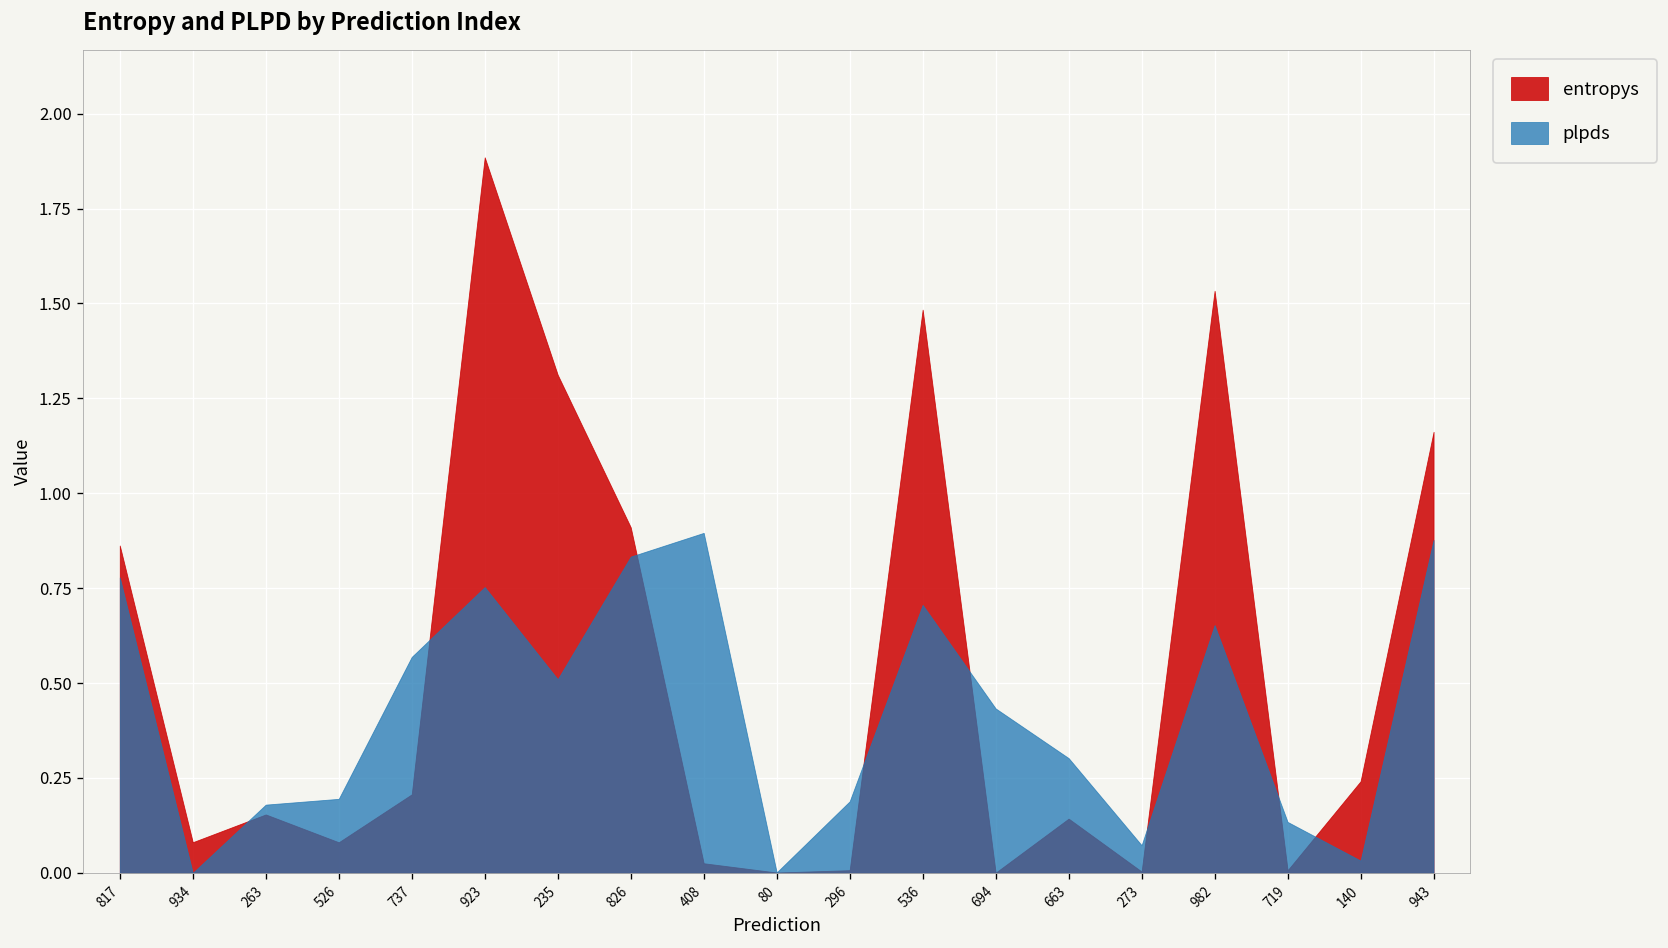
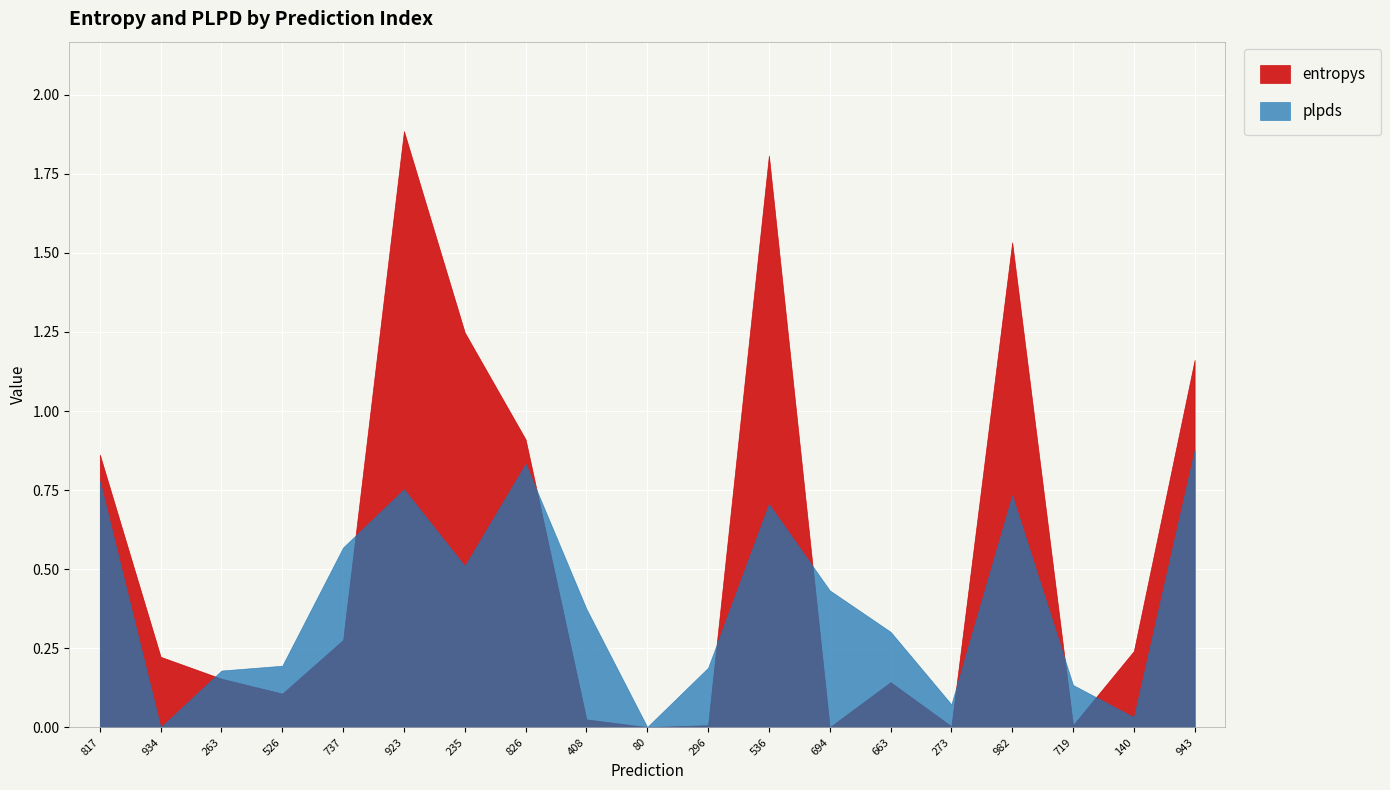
entropys, 934: 0.08 -> 0.22
entropys, 526: 0.08 -> 0.11
entropys, 737: 0.21 -> 0.28
entropys, 235: 1.31 -> 1.25
plpds, 408: 0.90 -> 0.37
entropys, 536: 1.48 -> 1.81
plpds, 982: 0.65 -> 0.73
